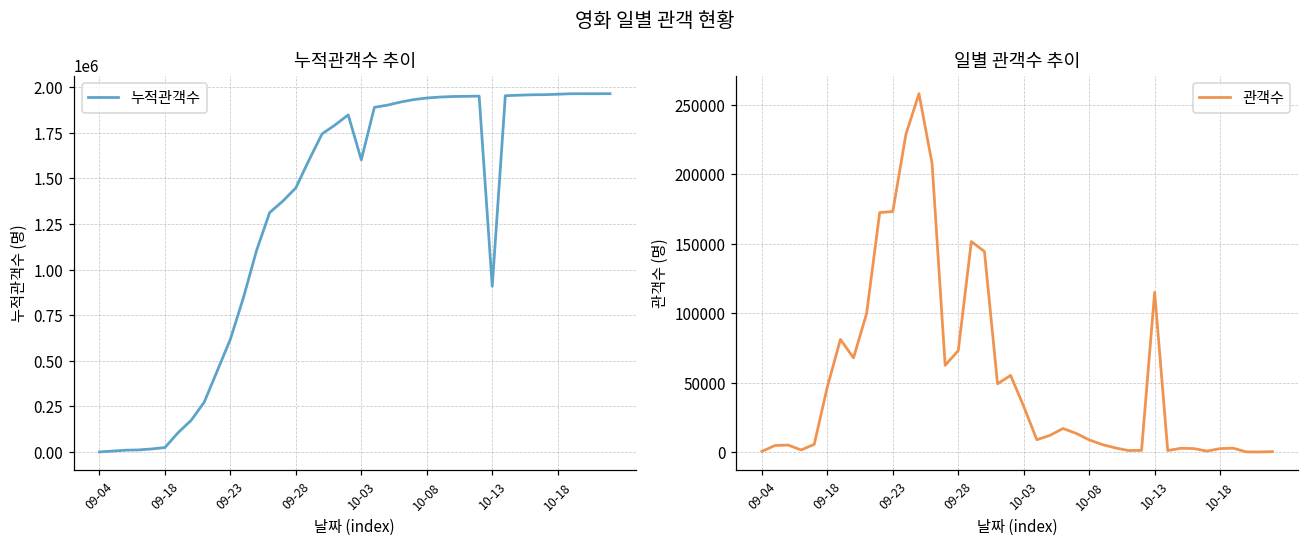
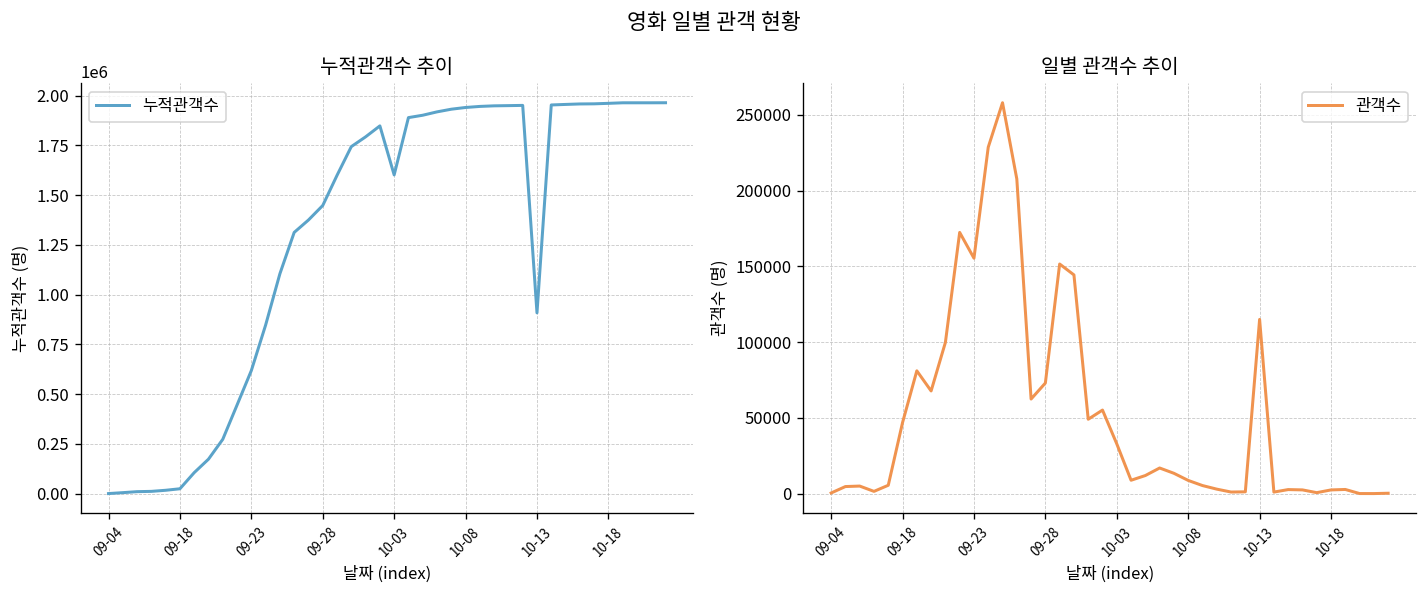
일별 관객수 추이, 09-23: 173000 -> 155000
